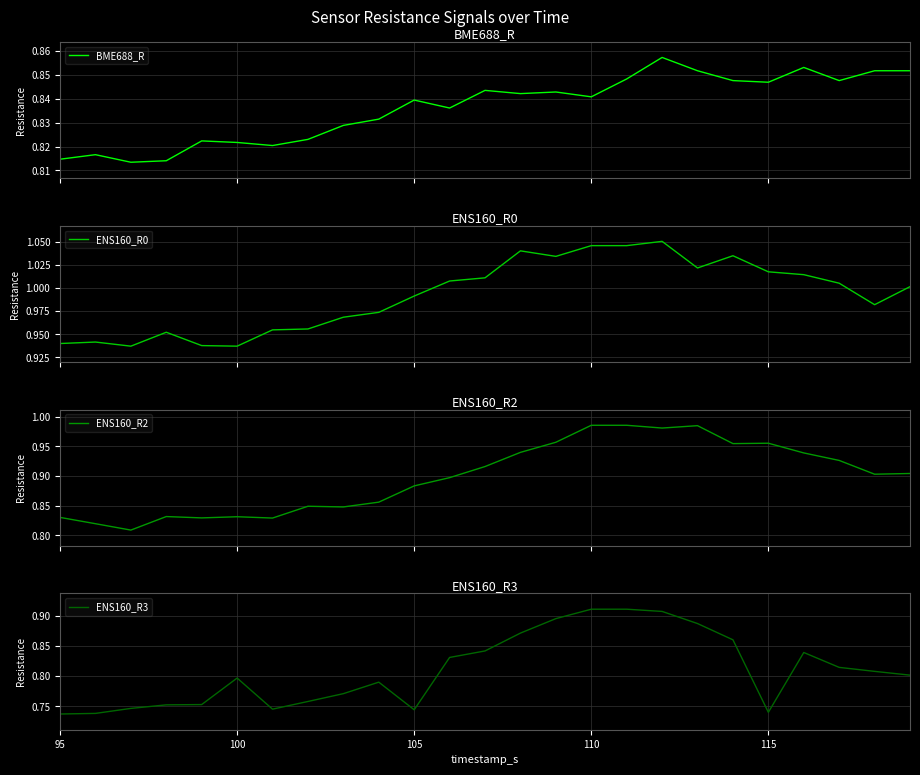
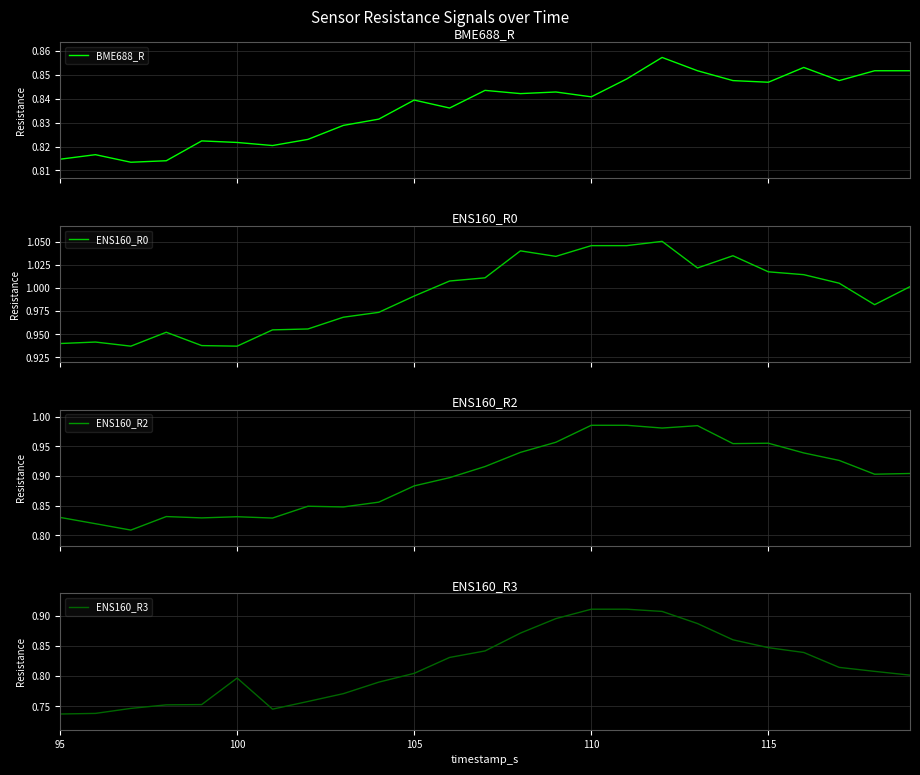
ENS160_R3, 105: 0.74 -> 0.80
ENS160_R3, 115: 0.74 -> 0.85
